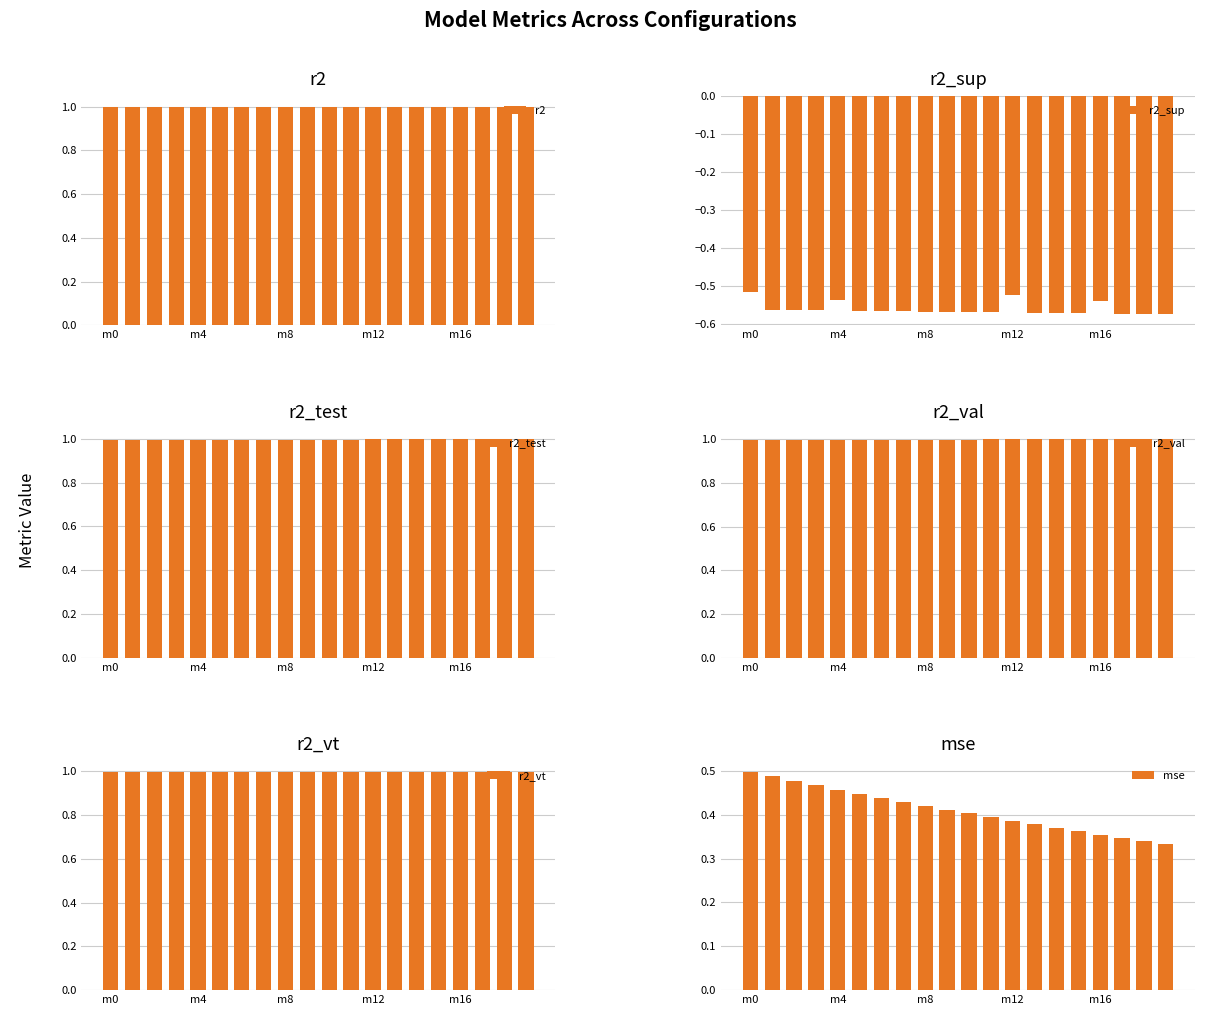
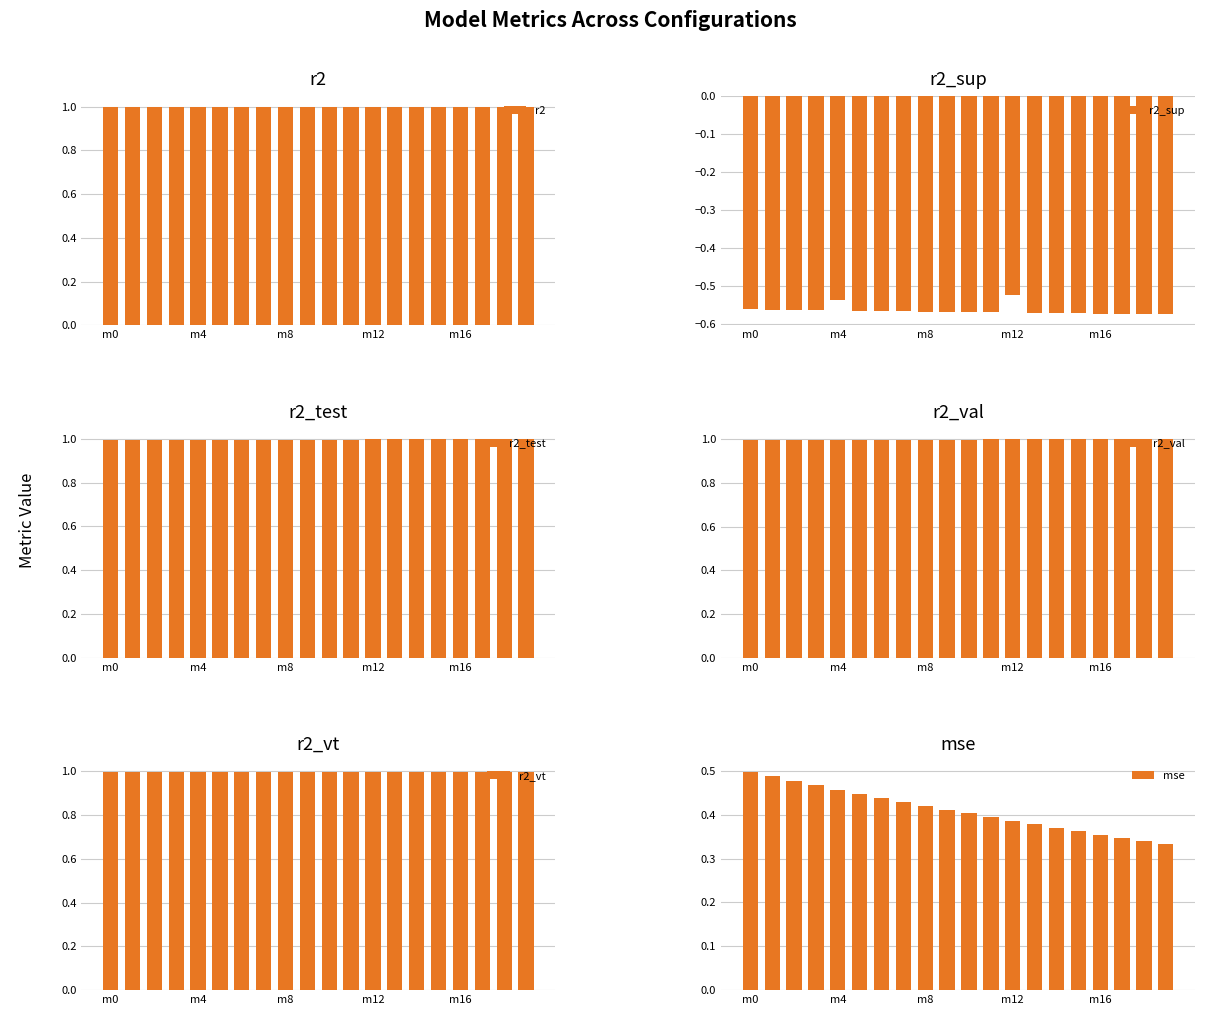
r2_sup, m0: -0.52 -> -0.56
r2_sup, m16: -0.54 -> -0.57
